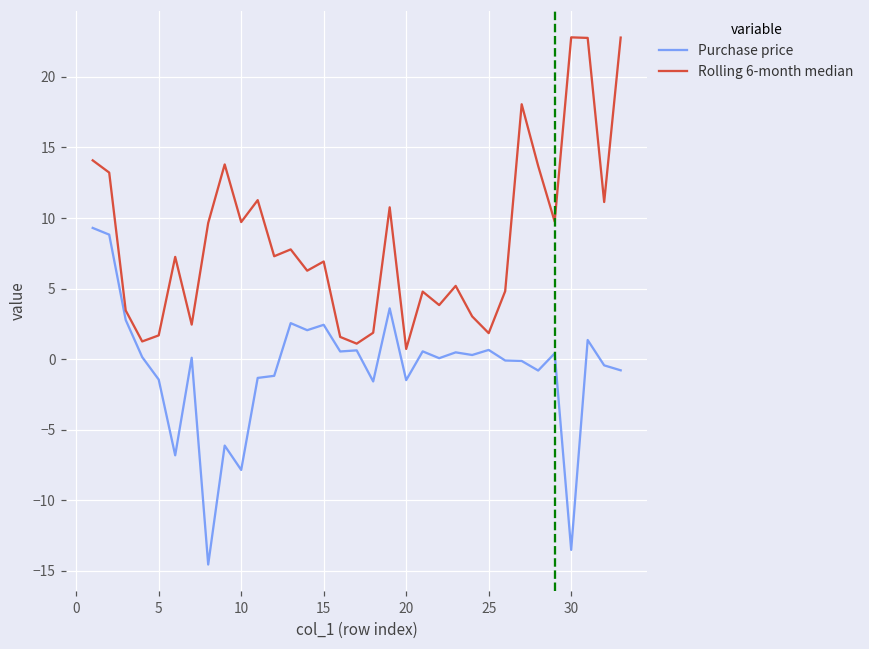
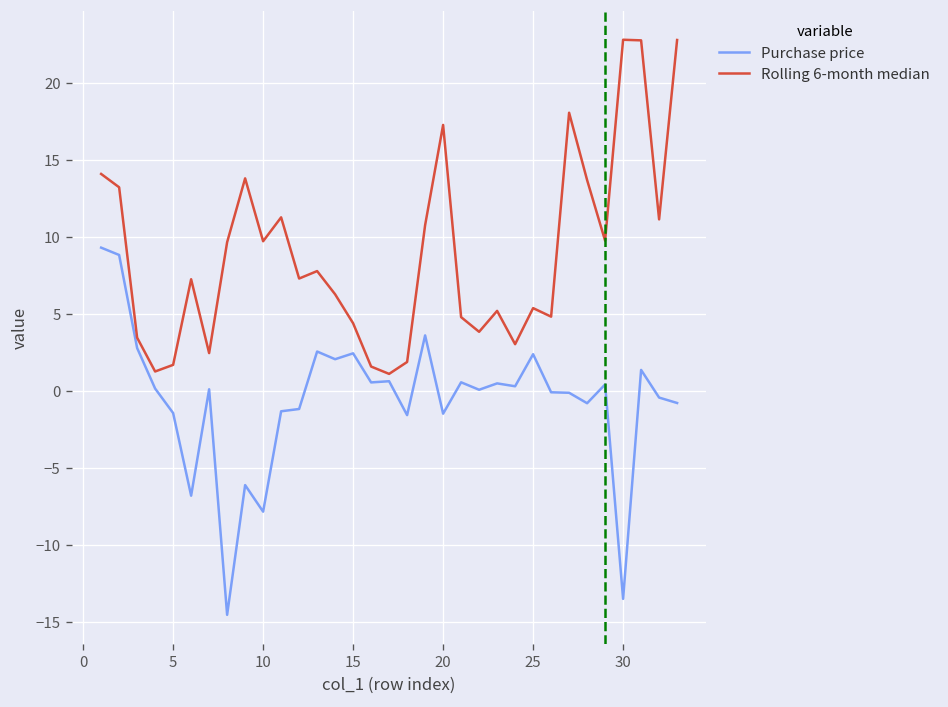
Rolling 6-month median, 15: 6.9 -> 4.4
Rolling 6-month median, 20: 0.7 -> 17.3
Purchase price, 25: 0.6 -> 2.4
Rolling 6-month median, 25: 1.8 -> 5.4
